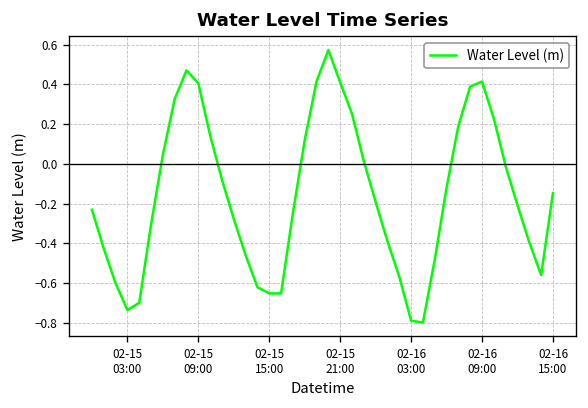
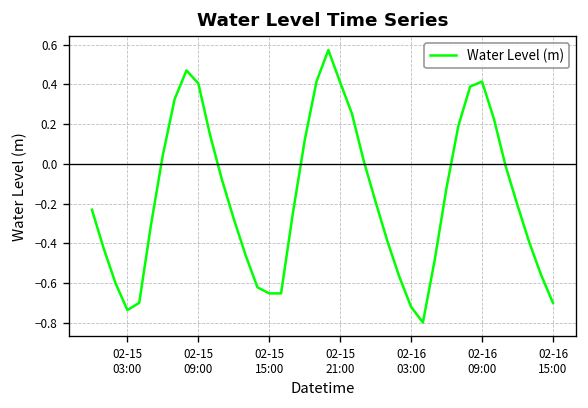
02-16 03:00: -0.79 -> -0.72
02-16 15:00: -0.15 -> -0.70
